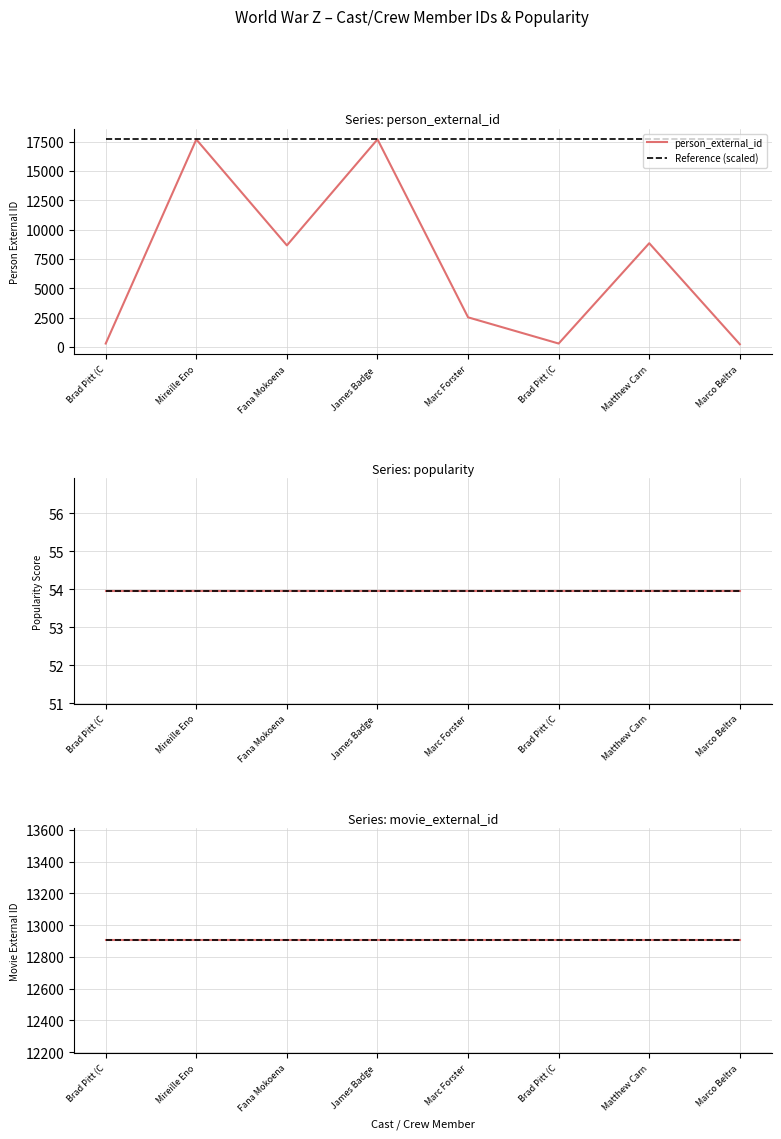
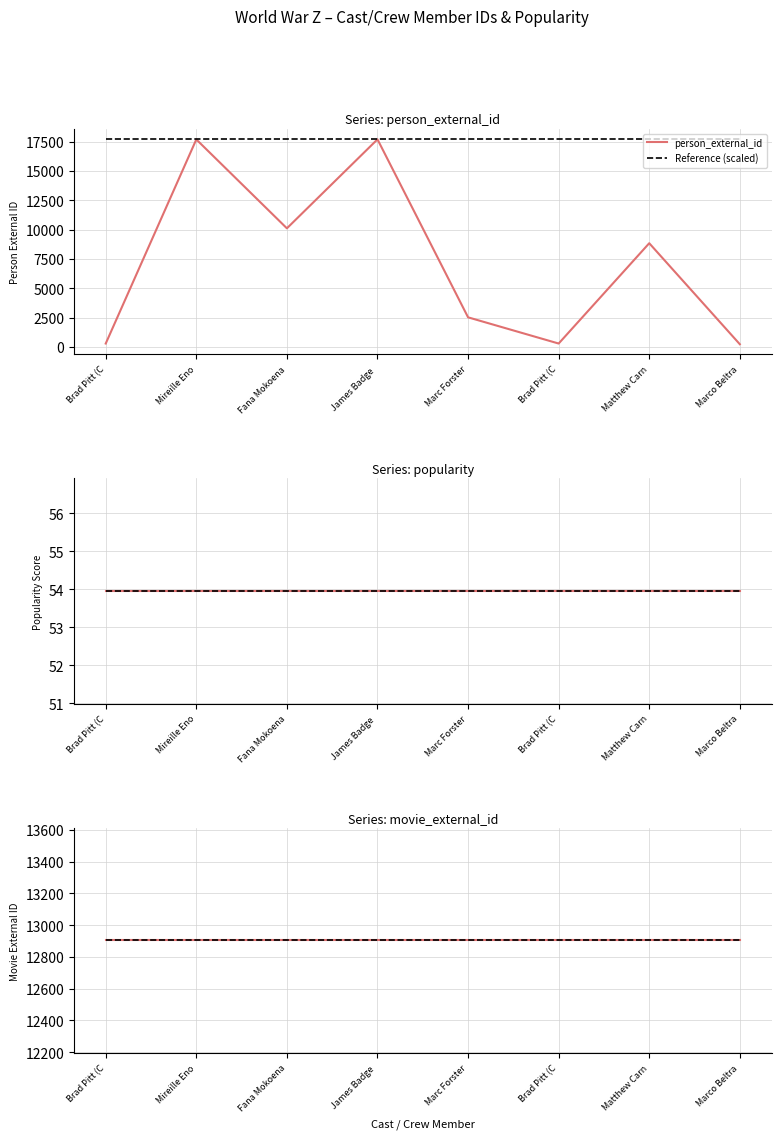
Series: person_external_id, person_external_id, Fana Mokoena: 8700 -> 10100
